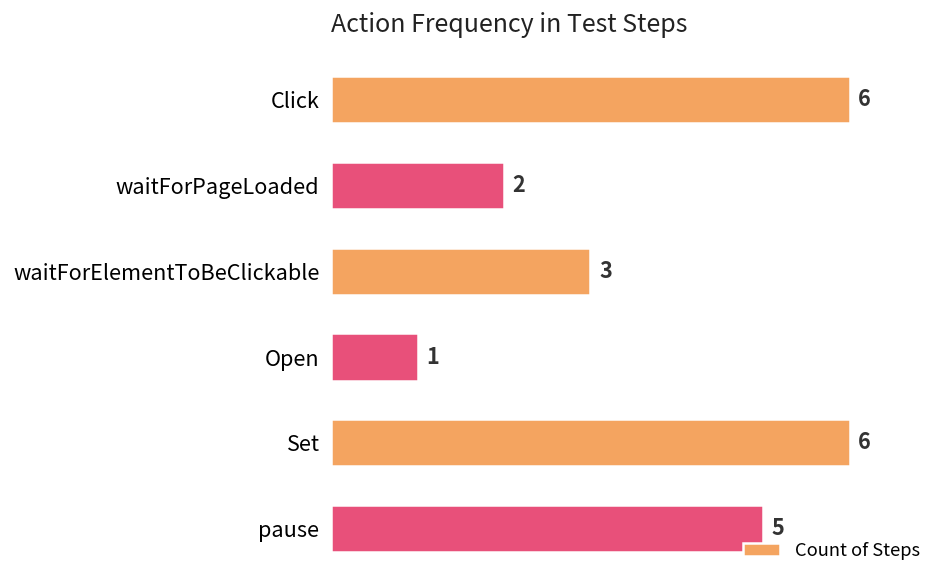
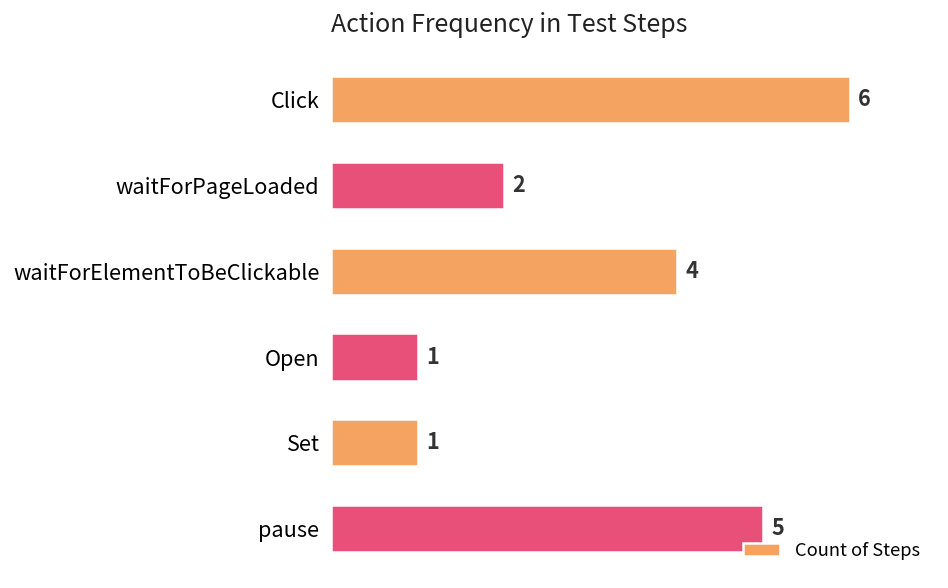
waitForElementToBeClickable: 3 -> 4
Set: 6 -> 1
